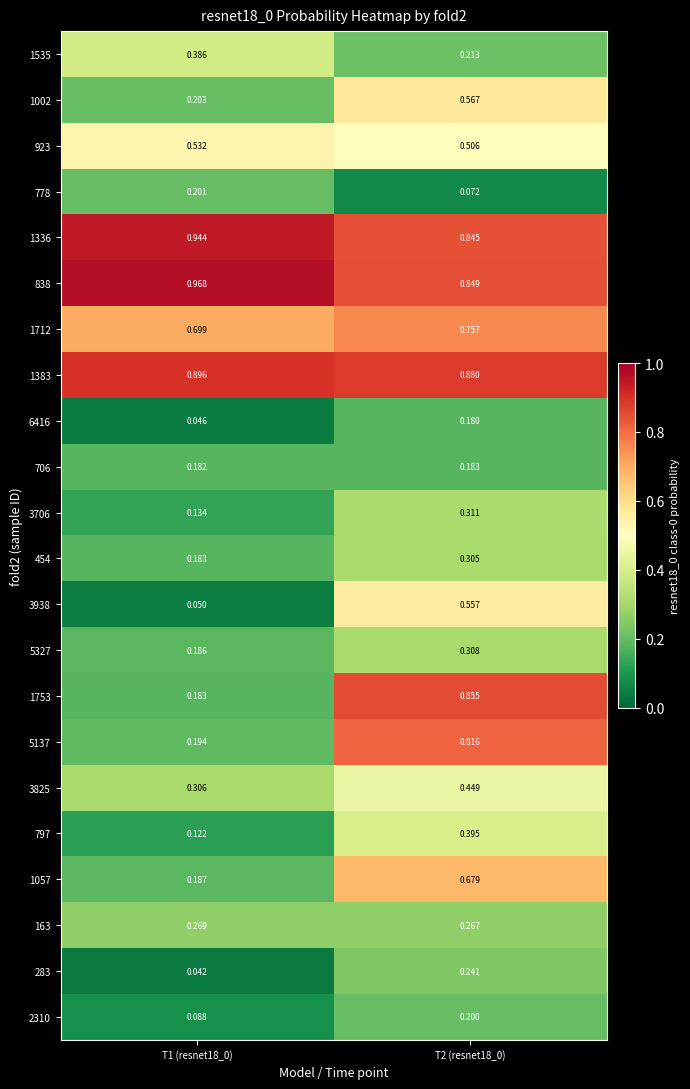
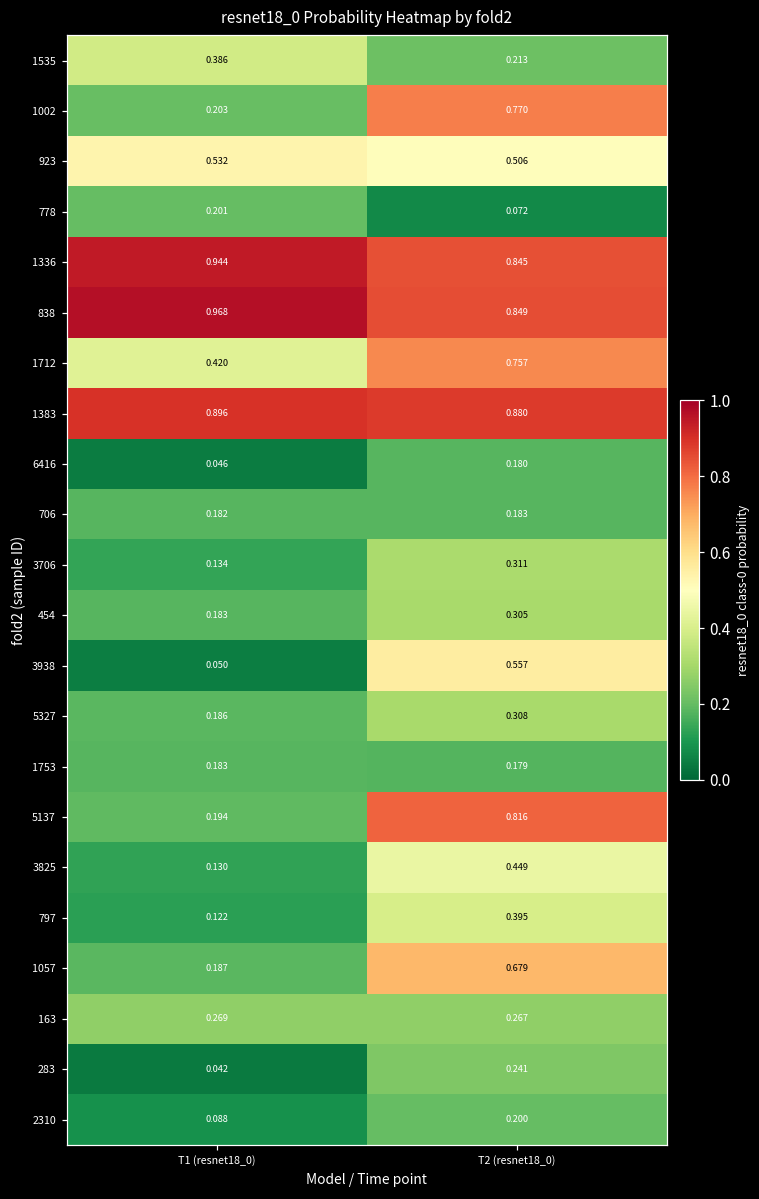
1002, T2 (resnet18_0): 0.567 -> 0.770
1712, T1 (resnet18_0): 0.699 -> 0.420
1753, T2 (resnet18_0): 0.855 -> 0.179
3825, T1 (resnet18_0): 0.306 -> 0.130
